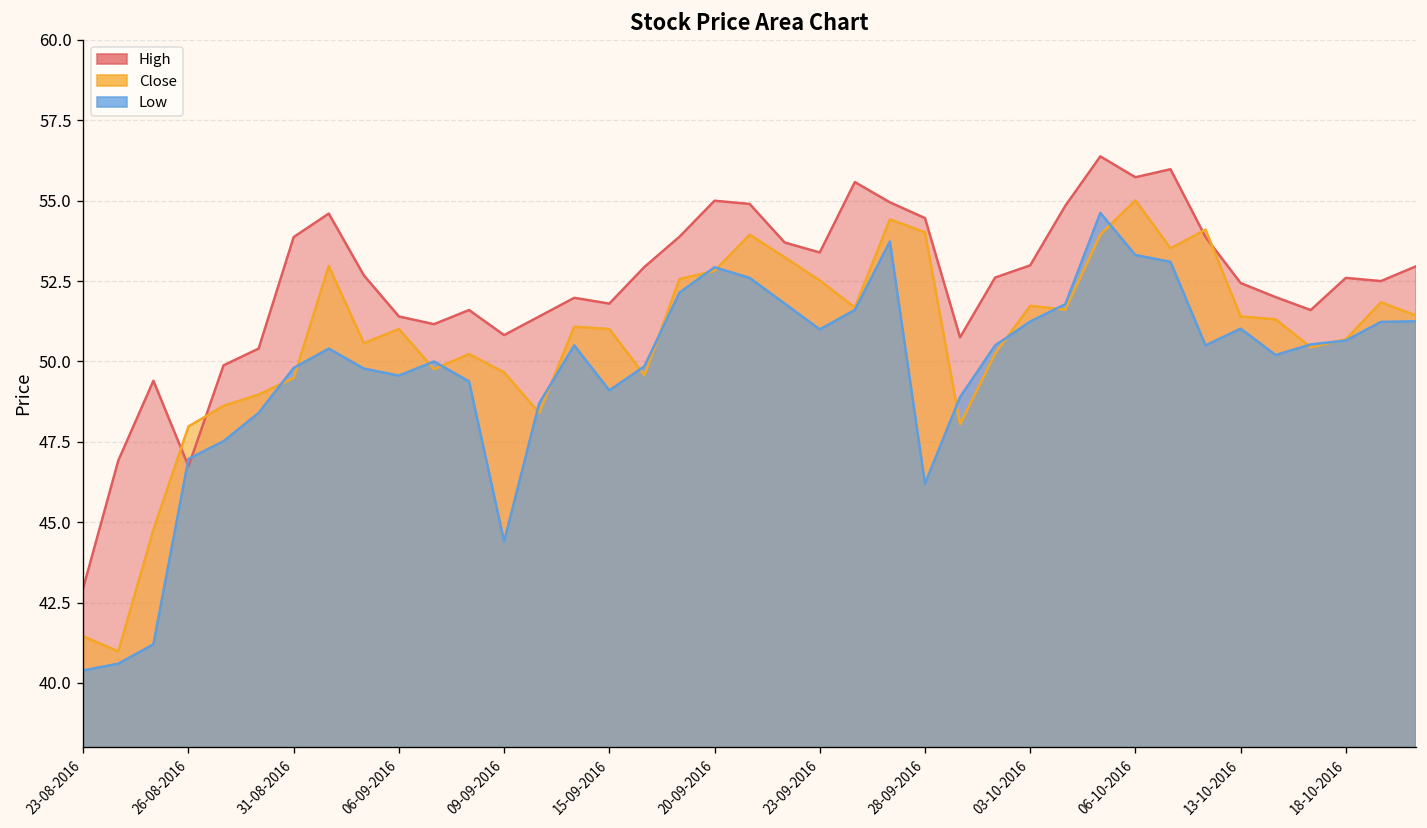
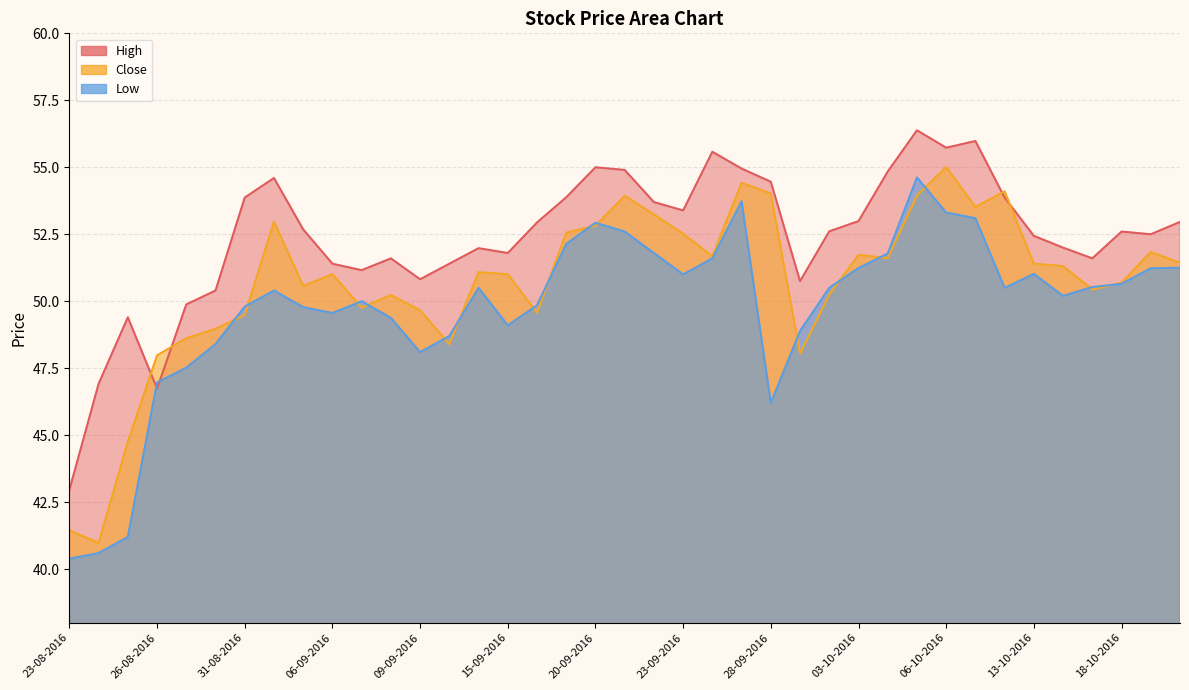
Low, 09-09-2016: 44.4 -> 48.1
